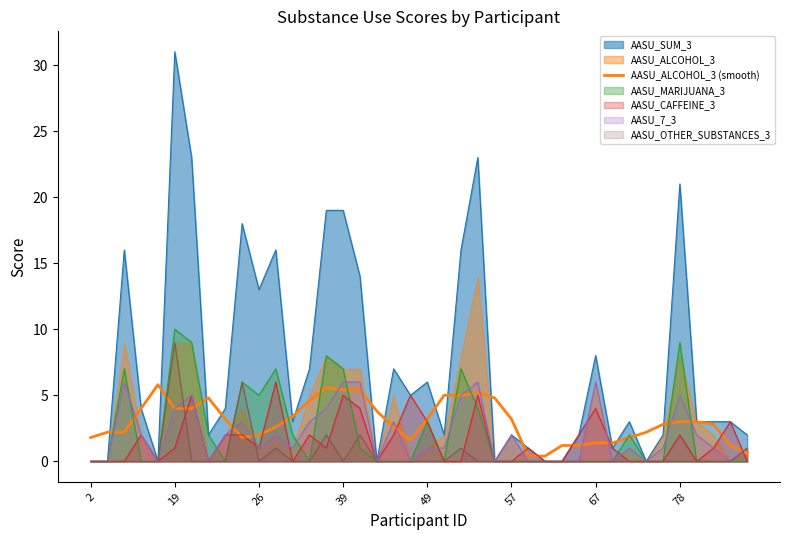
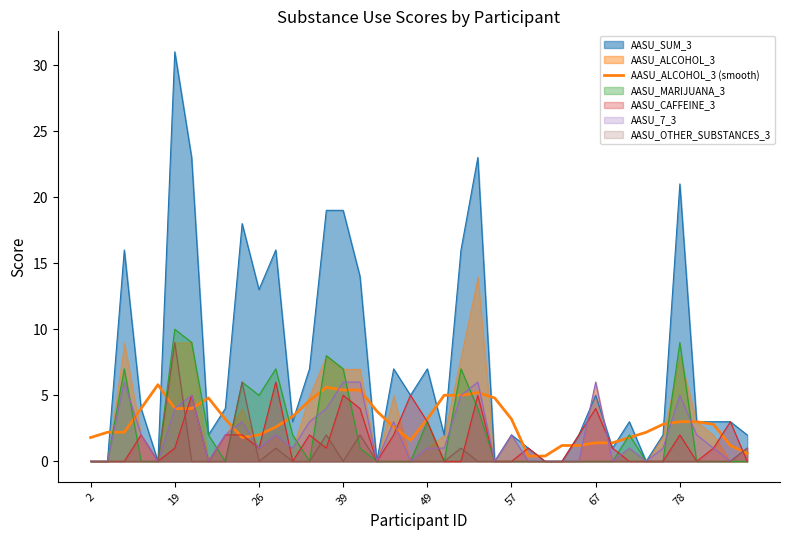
AASU_SUM_3, 49: 6 -> 7
AASU_SUM_3, 67: 8 -> 5
